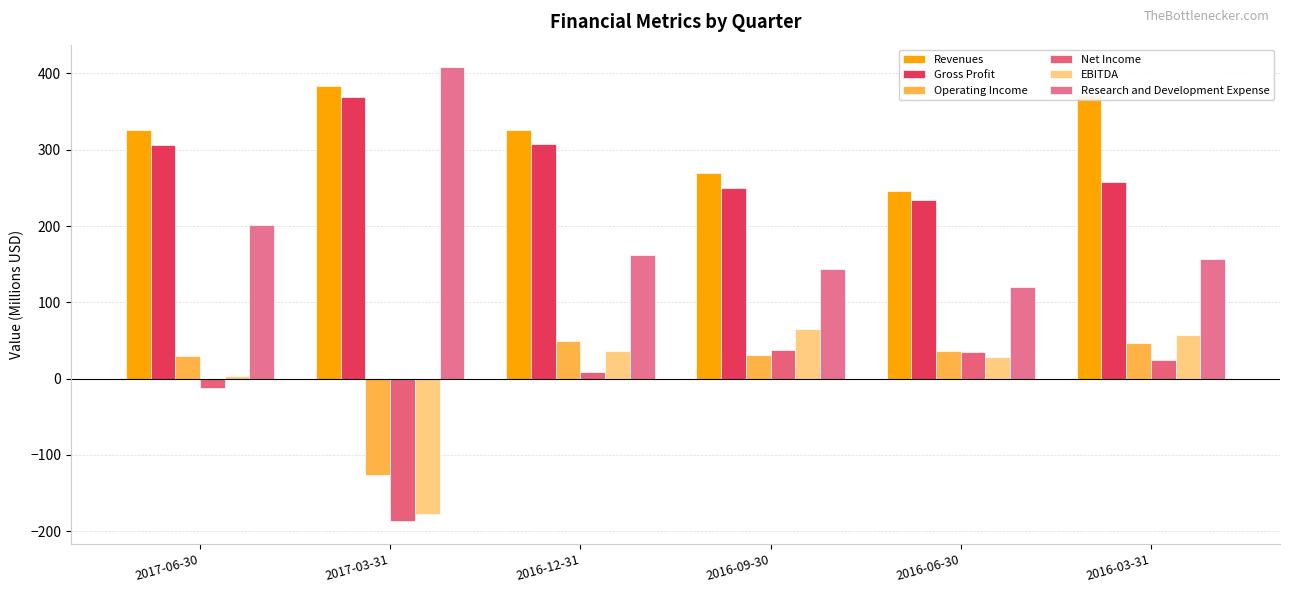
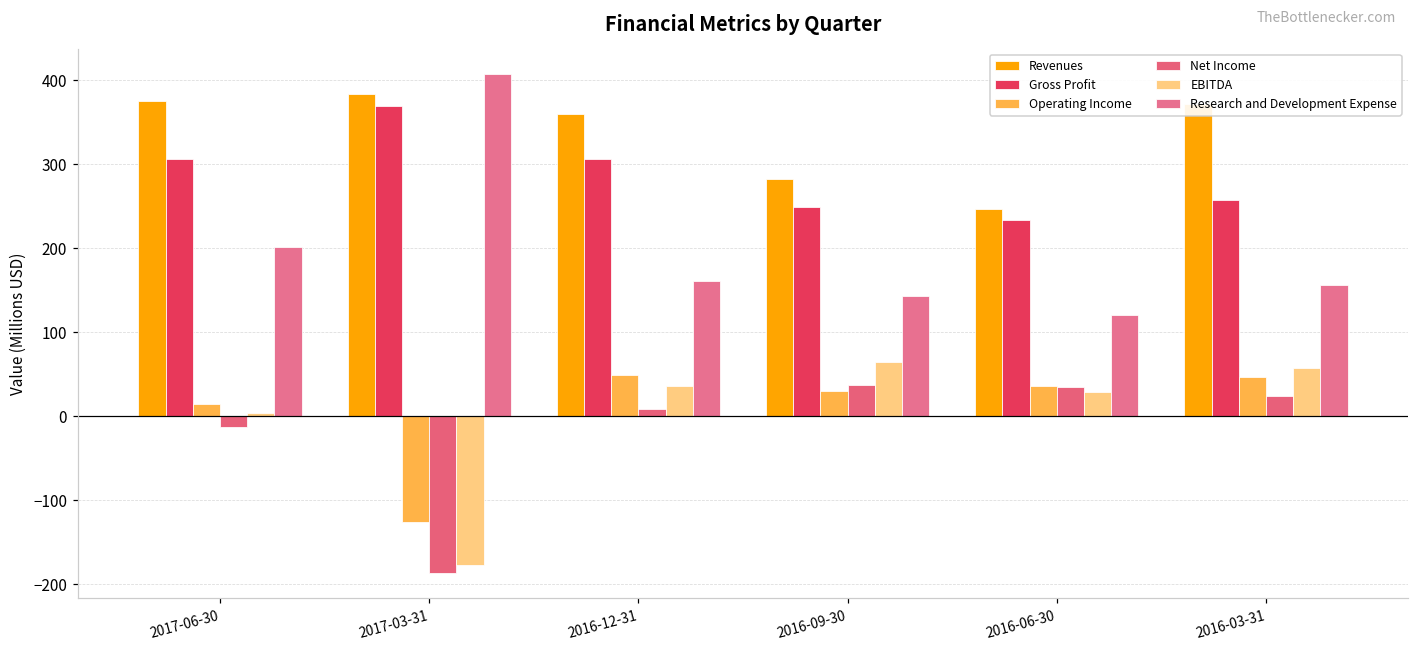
Revenues, 2017-06-30: 330 -> 380
Operating Income, 2017-06-30: 30 -> 10
Revenues, 2016-12-31: 330 -> 360
Revenues, 2016-09-30: 270 -> 280
